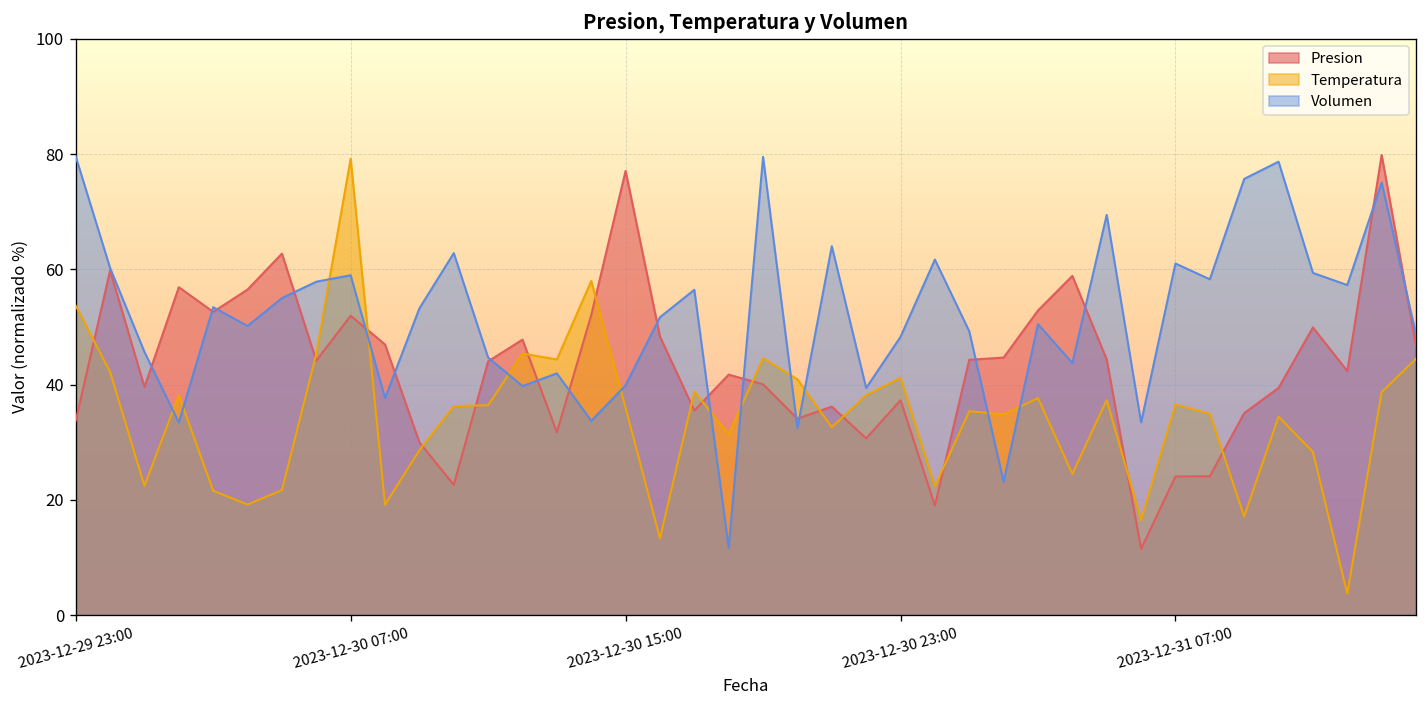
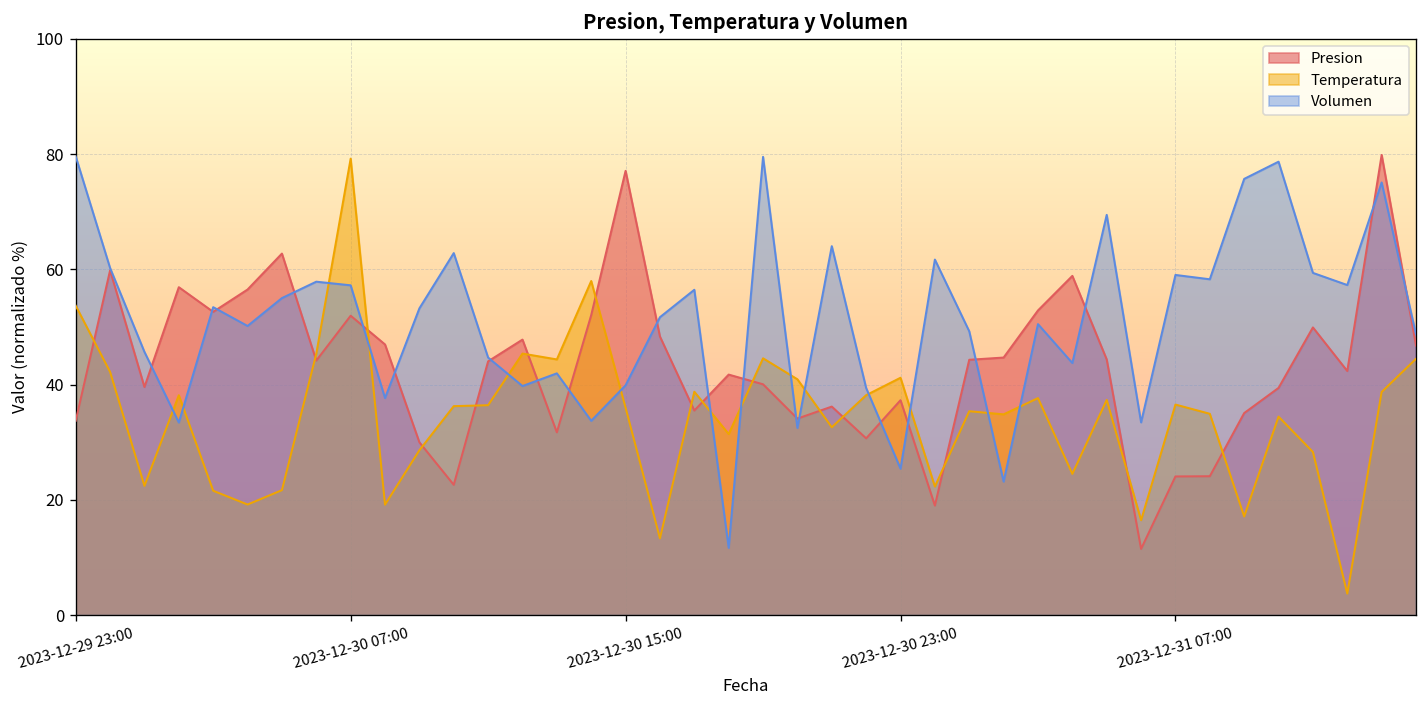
Volumen, 2023-12-30 07:00: 59 -> 57
Volumen, 2023-12-30 23:00: 48 -> 25
Volumen, 2023-12-31 07:00: 61 -> 59
